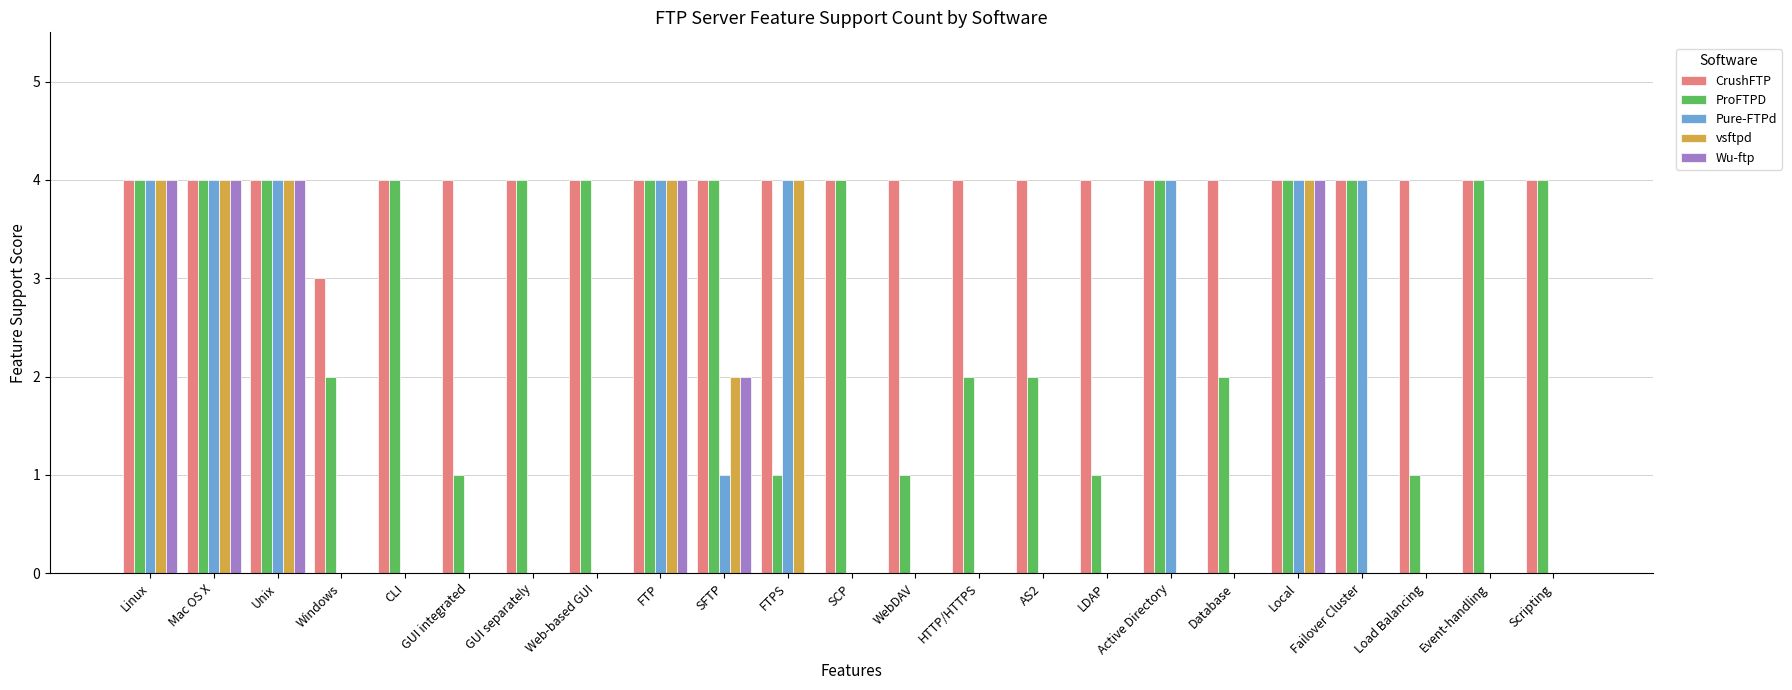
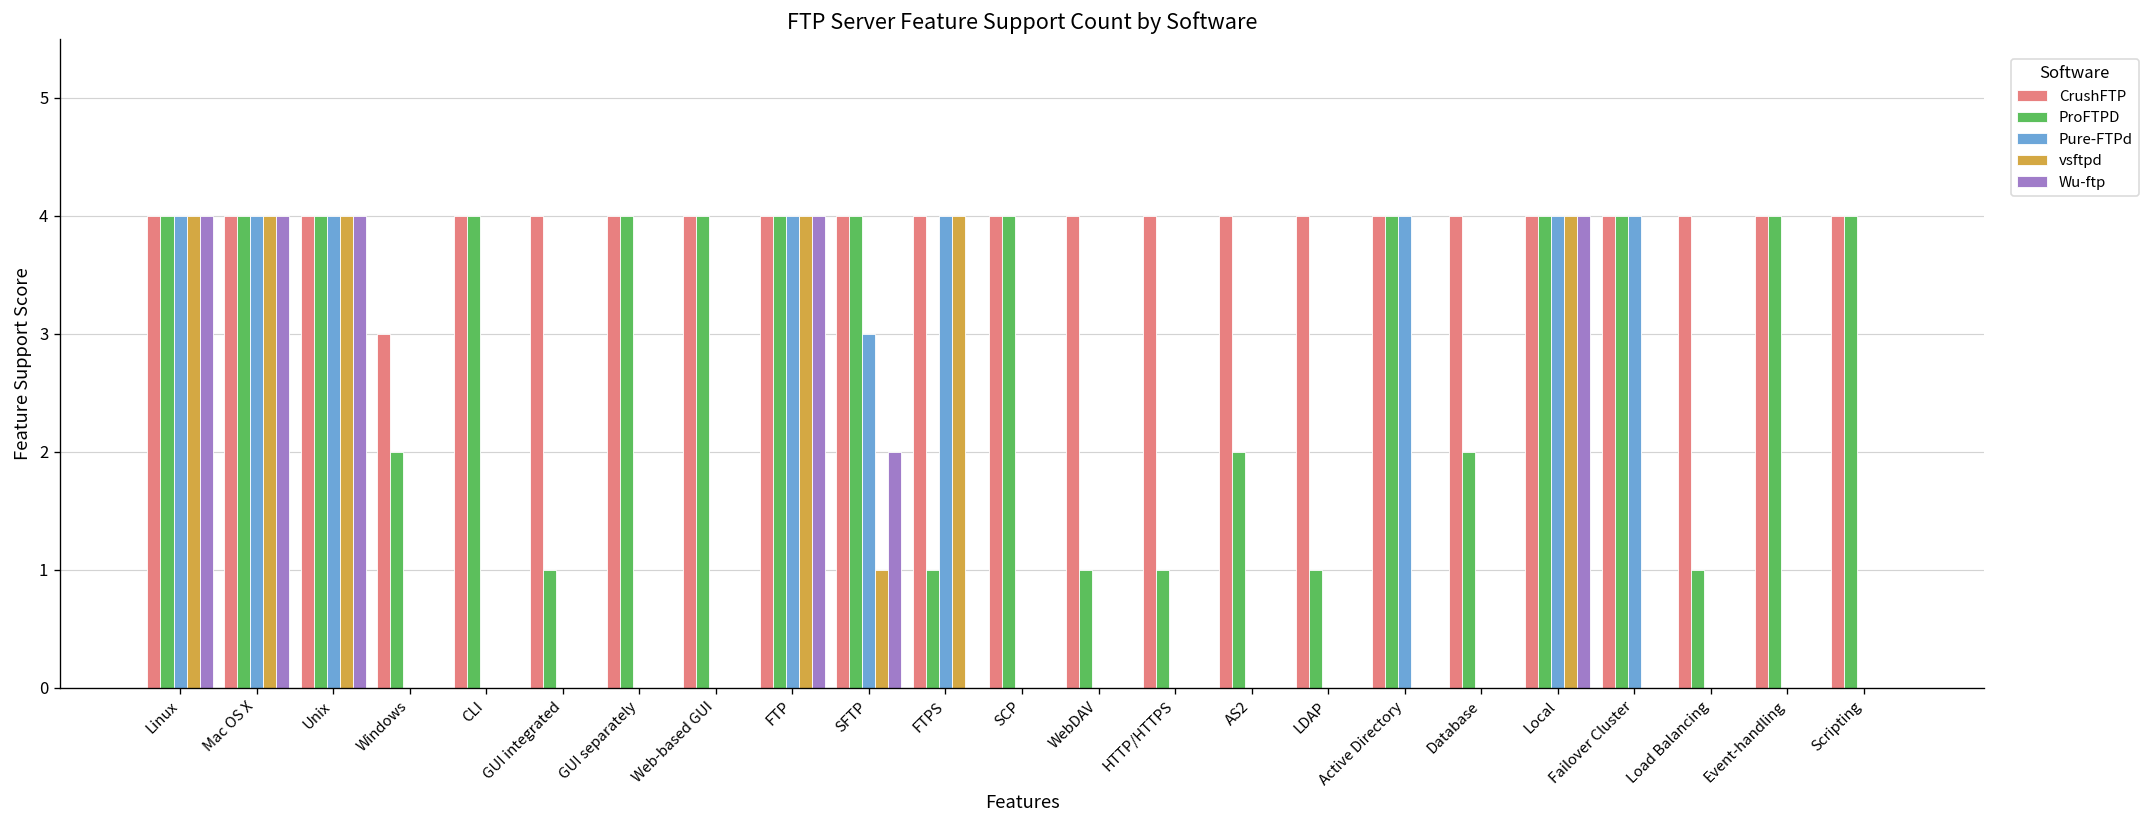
Pure-FTPd, SFTP: 1 -> 3
vsftpd, SFTP: 2 -> 1
ProFTPD, HTTP/HTTPS: 2 -> 1
